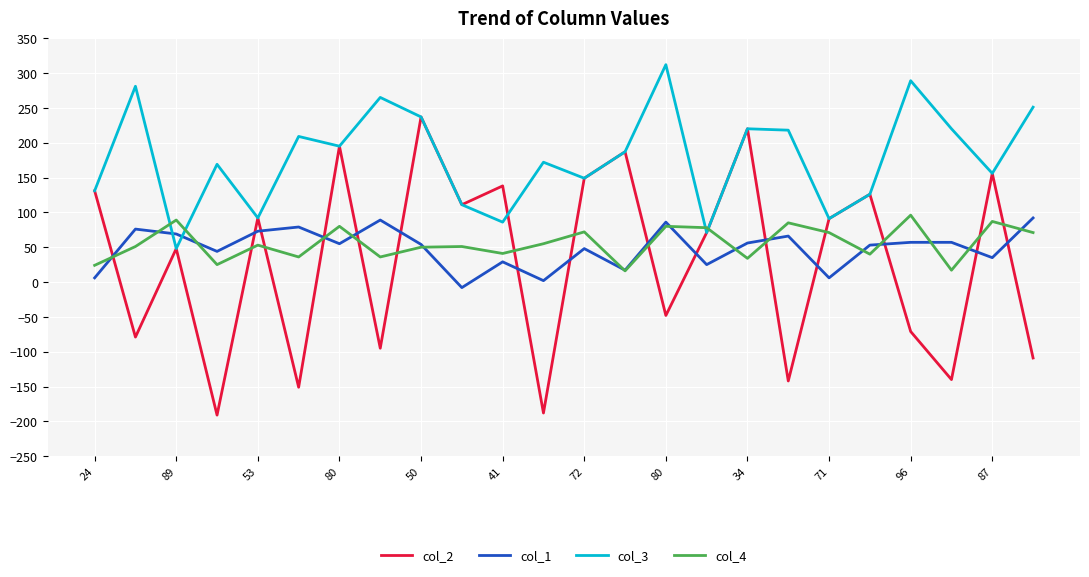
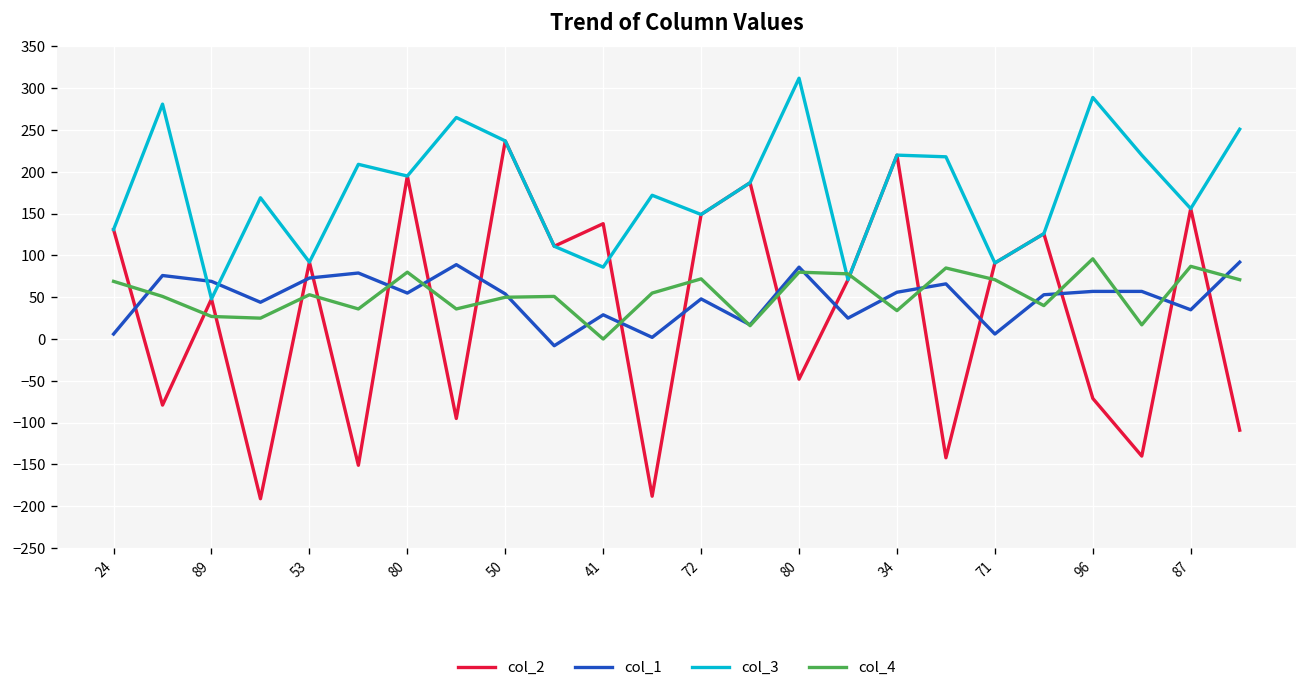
col_4, 24: 20 -> 70
col_4, 89: 90 -> 30
col_4, 41: 40 -> 0
